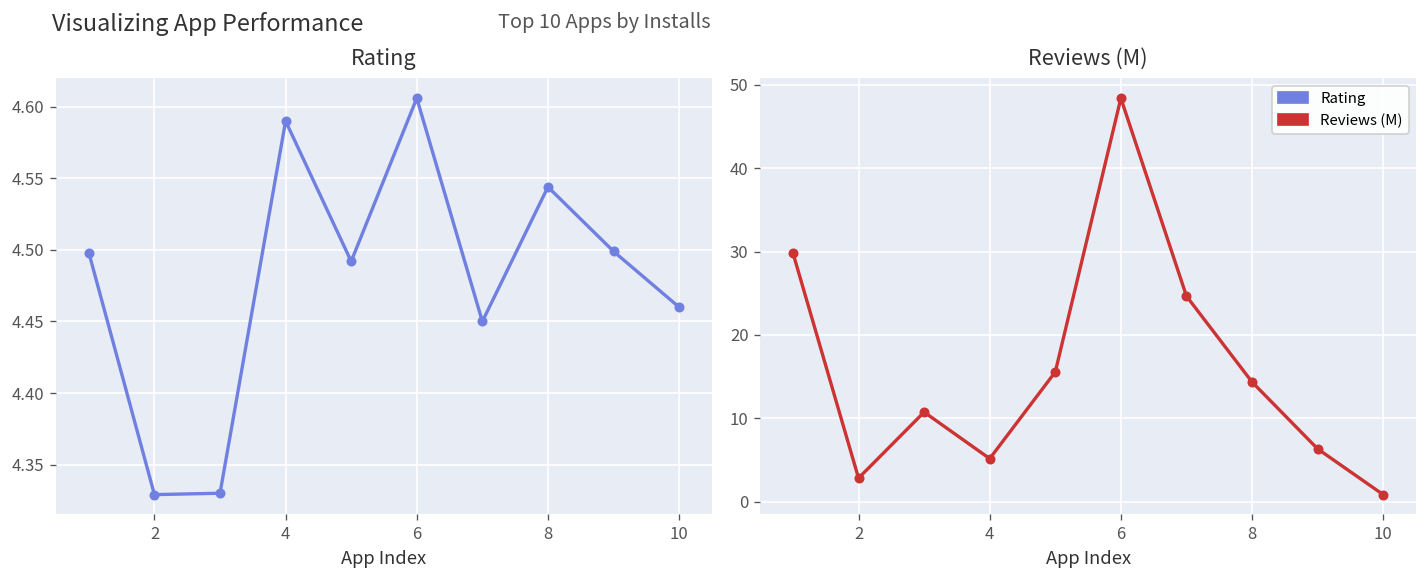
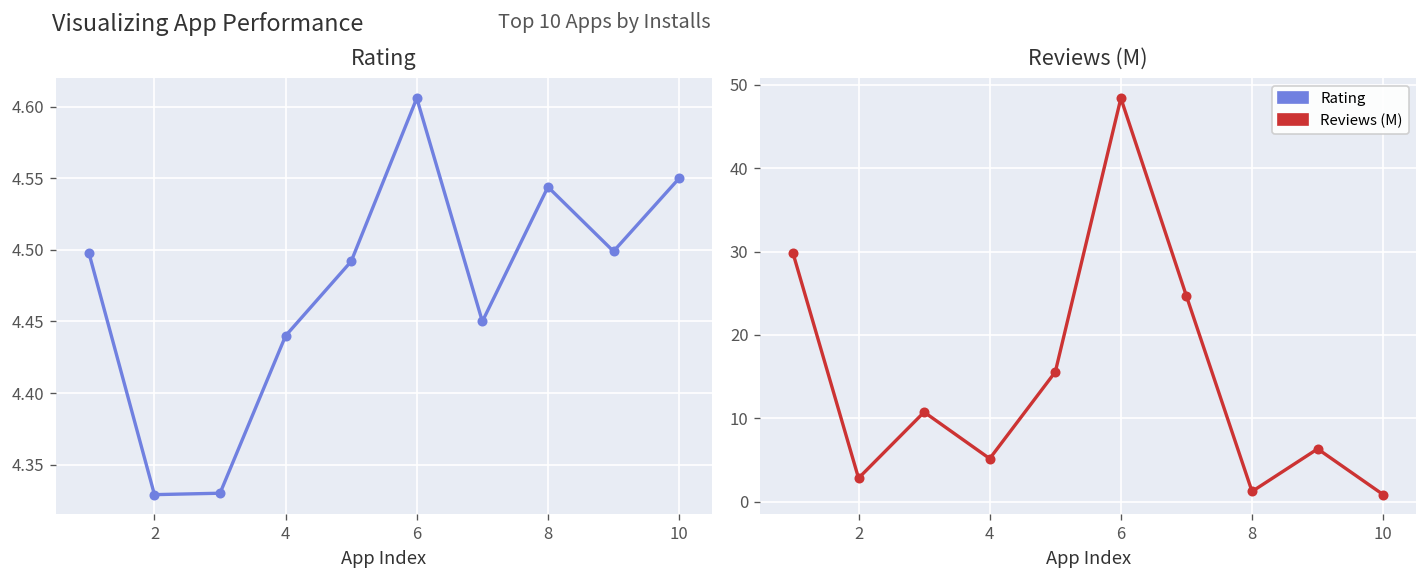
Rating, 4: 4.59 -> 4.44
Rating, 10: 4.46 -> 4.55
Reviews (M), 8: 14 -> 1
